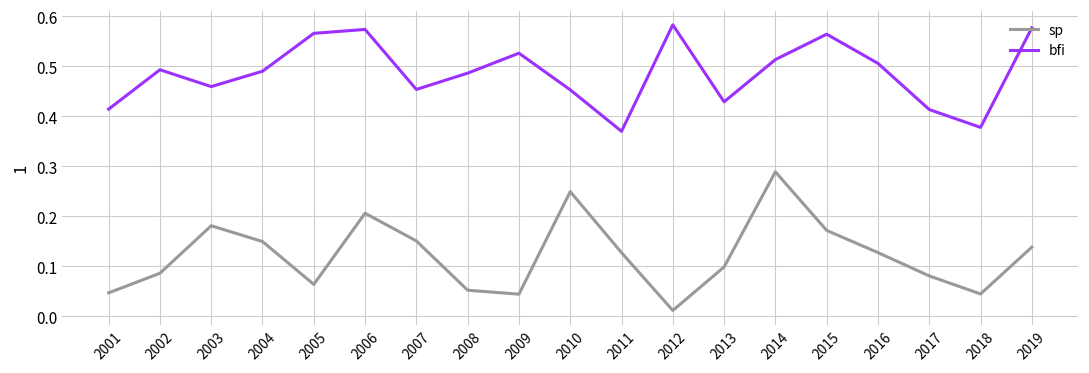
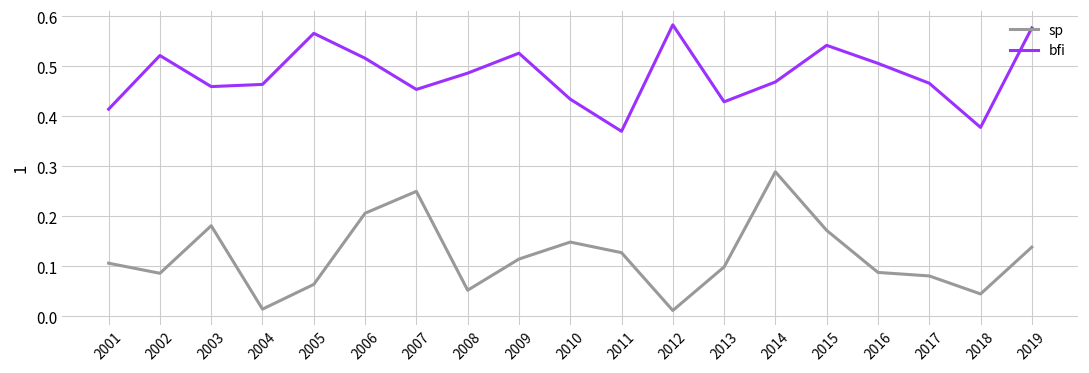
sp, 2001: 0.05 -> 0.11
bfi, 2002: 0.49 -> 0.52
sp, 2004: 0.15 -> 0.01
bfi, 2004: 0.49 -> 0.46
bfi, 2006: 0.57 -> 0.52
sp, 2007: 0.15 -> 0.25
sp, 2009: 0.04 -> 0.11
sp, 2010: 0.25 -> 0.15
bfi, 2010: 0.45 -> 0.43
bfi, 2014: 0.51 -> 0.47
bfi, 2015: 0.56 -> 0.54
sp, 2016: 0.13 -> 0.09
bfi, 2017: 0.41 -> 0.47
